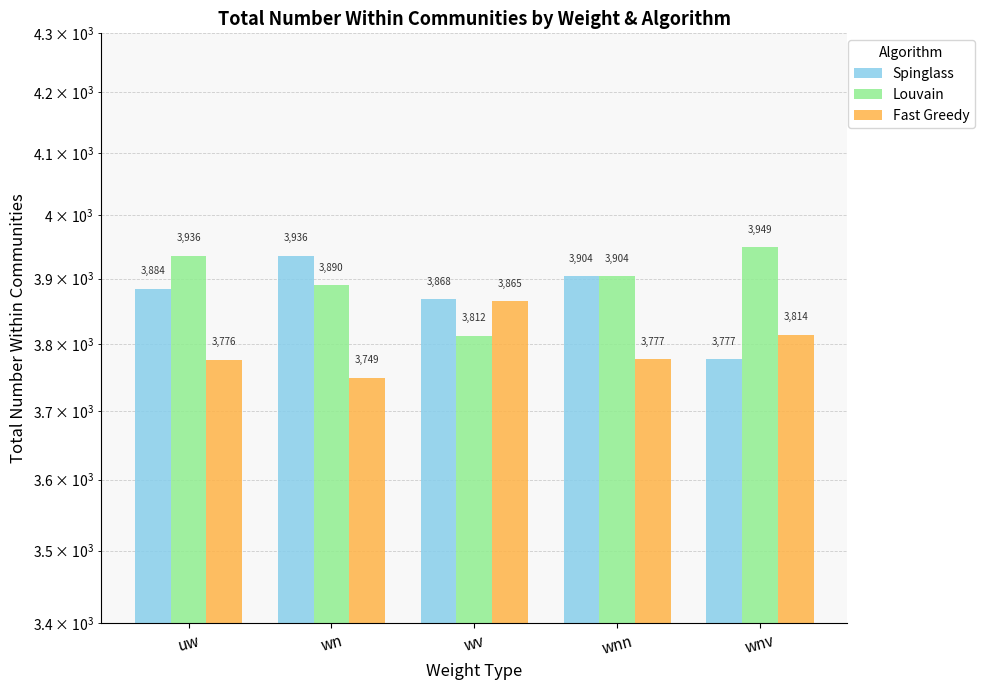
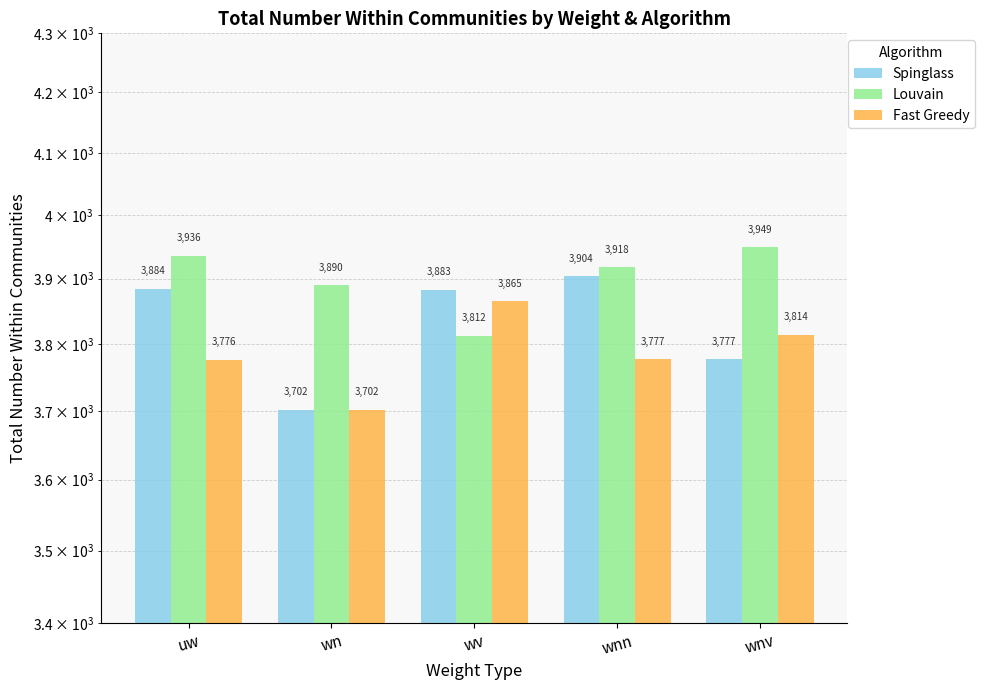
Spinglass, wn: 3,936 -> 3,702
Fast Greedy, wn: 3,749 -> 3,702
Spinglass, wv: 3,868 -> 3,883
Louvain, wnn: 3,904 -> 3,918
